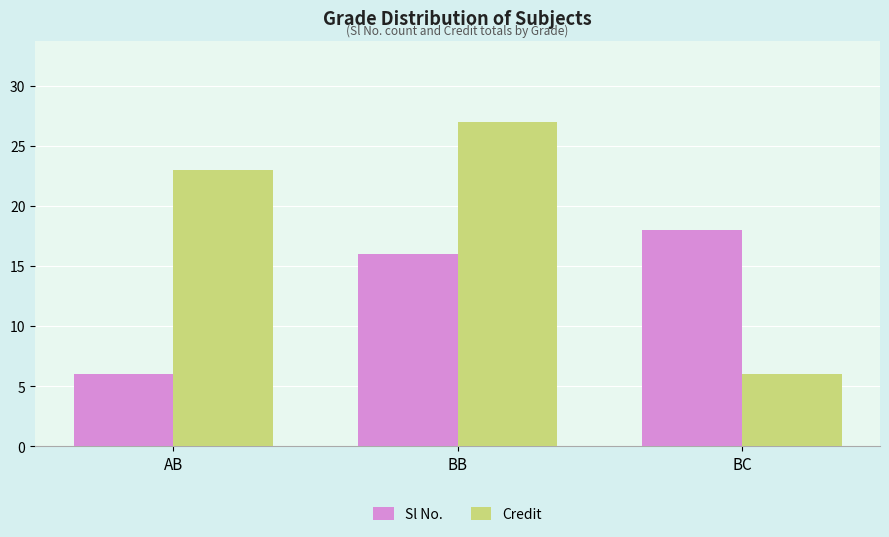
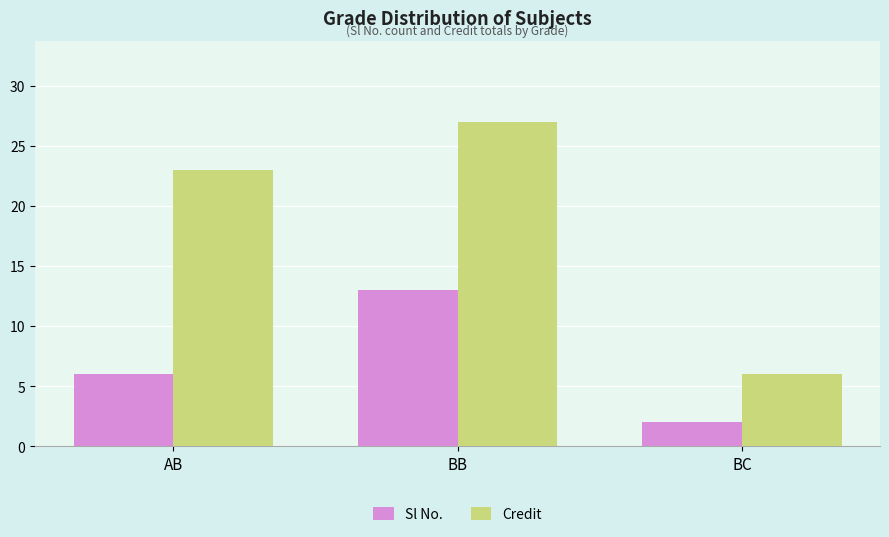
Sl No., BB: 16 -> 13
Sl No., BC: 18 -> 2
